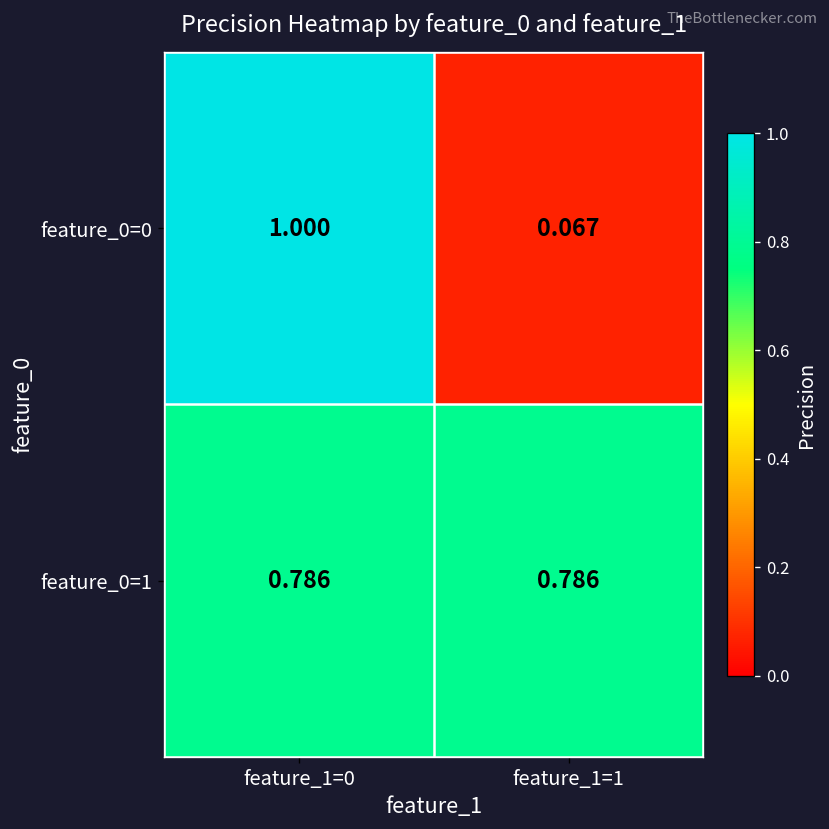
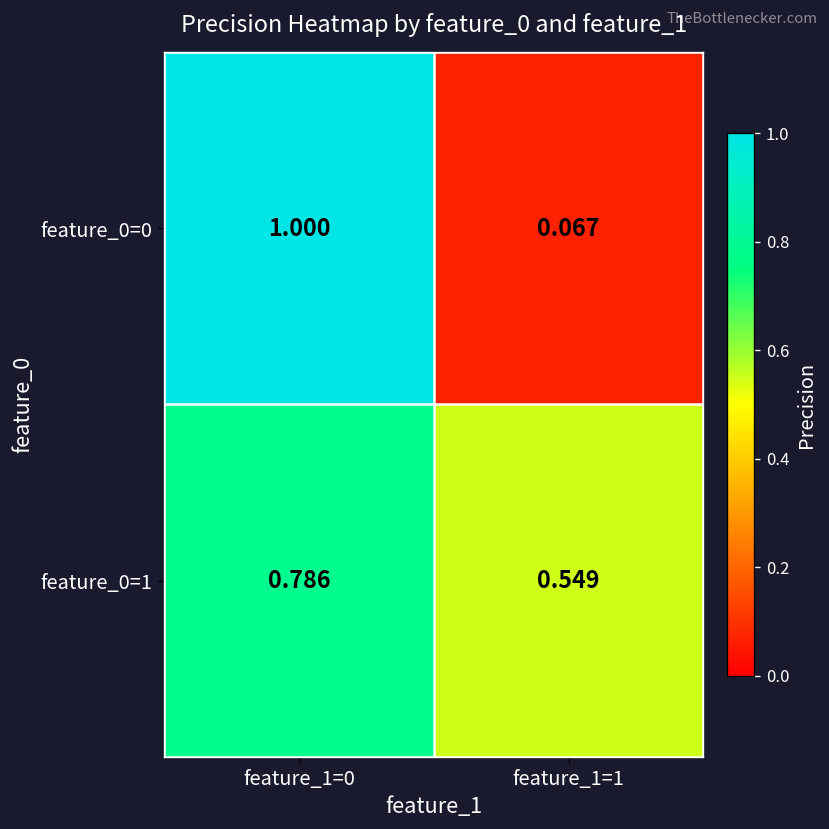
feature_0=1, feature_1=1: 0.786 -> 0.549
